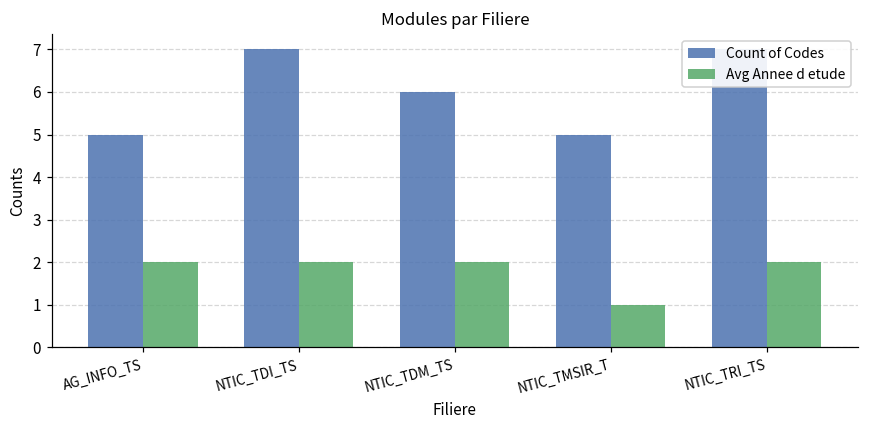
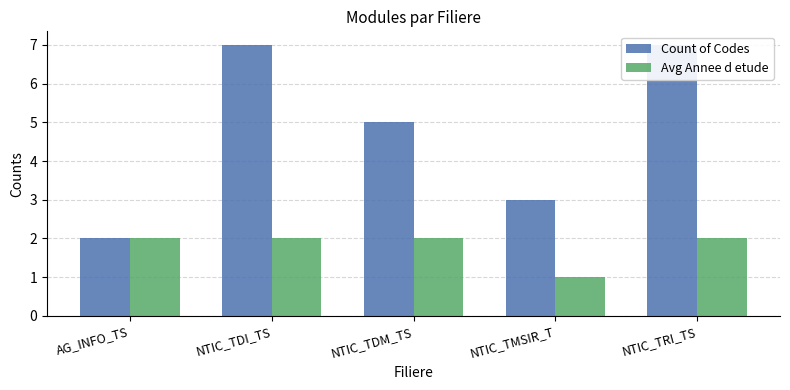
Count of Codes, AG_INFO_TS: 5 -> 2
Count of Codes, NTIC_TDM_TS: 6 -> 5
Count of Codes, NTIC_TMSIR_T: 5 -> 3
